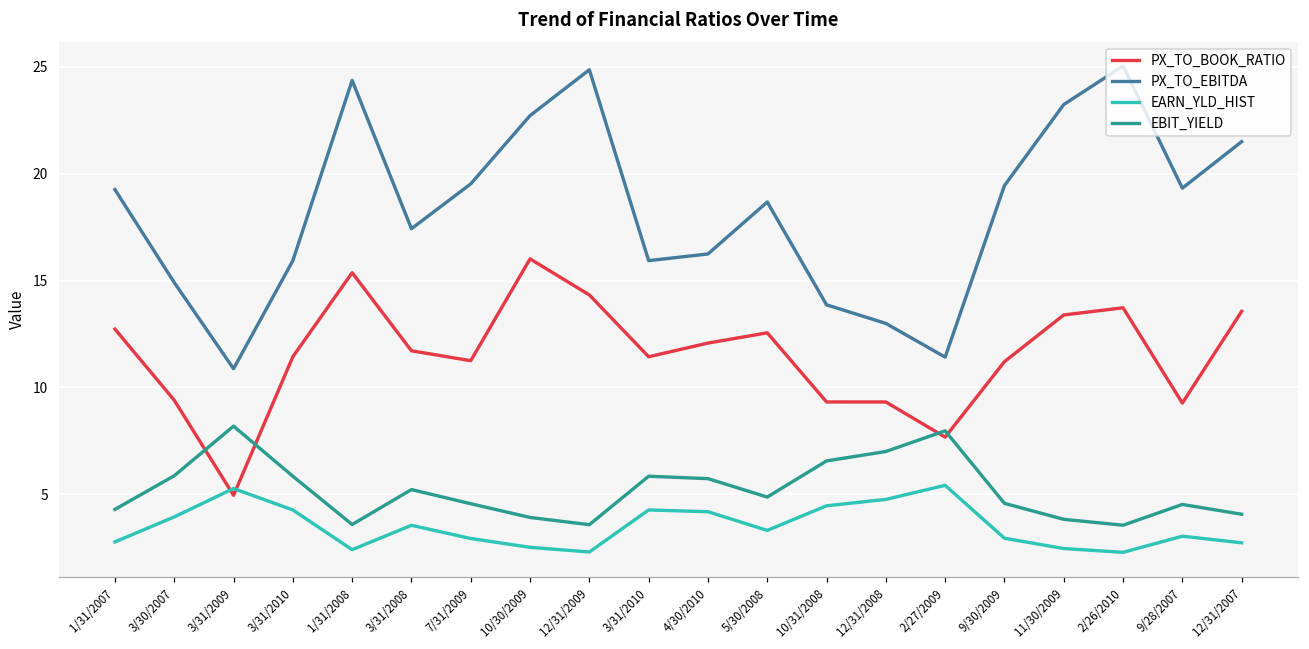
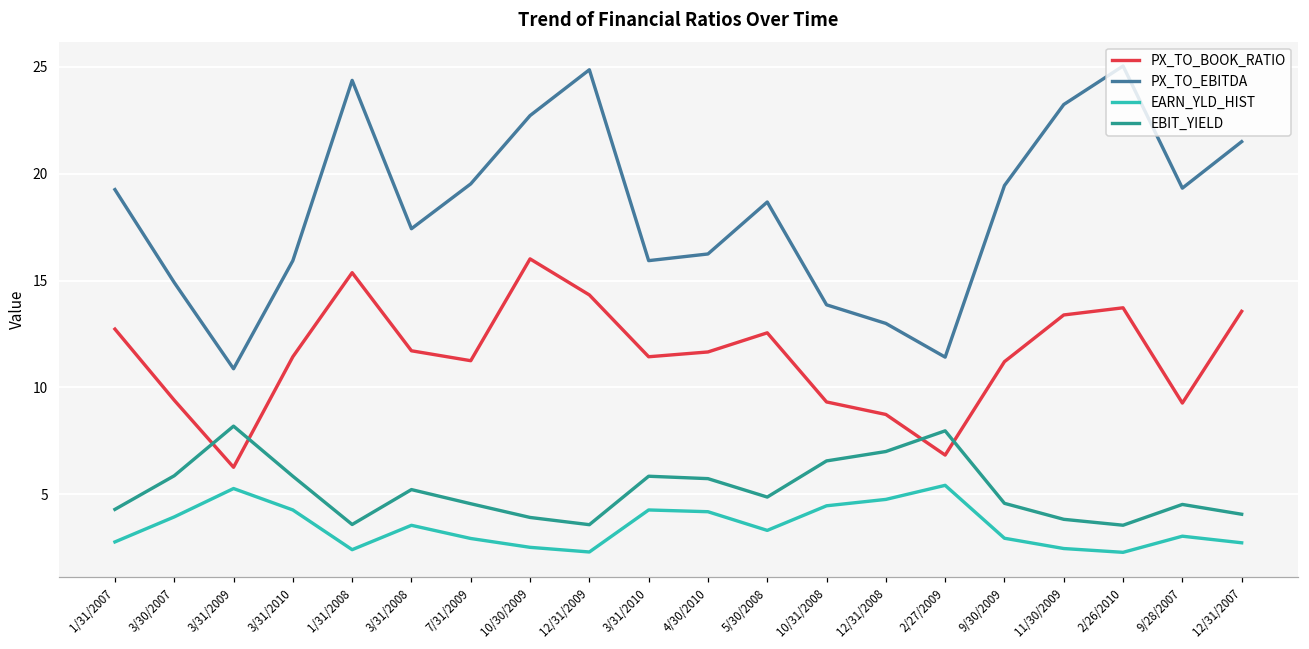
PX_TO_BOOK_RATIO, 3/31/2009: 5.0 -> 6.3
PX_TO_BOOK_RATIO, 4/30/2010: 12.1 -> 11.7
PX_TO_BOOK_RATIO, 12/31/2008: 9.3 -> 8.7
PX_TO_BOOK_RATIO, 2/27/2009: 7.7 -> 6.8
